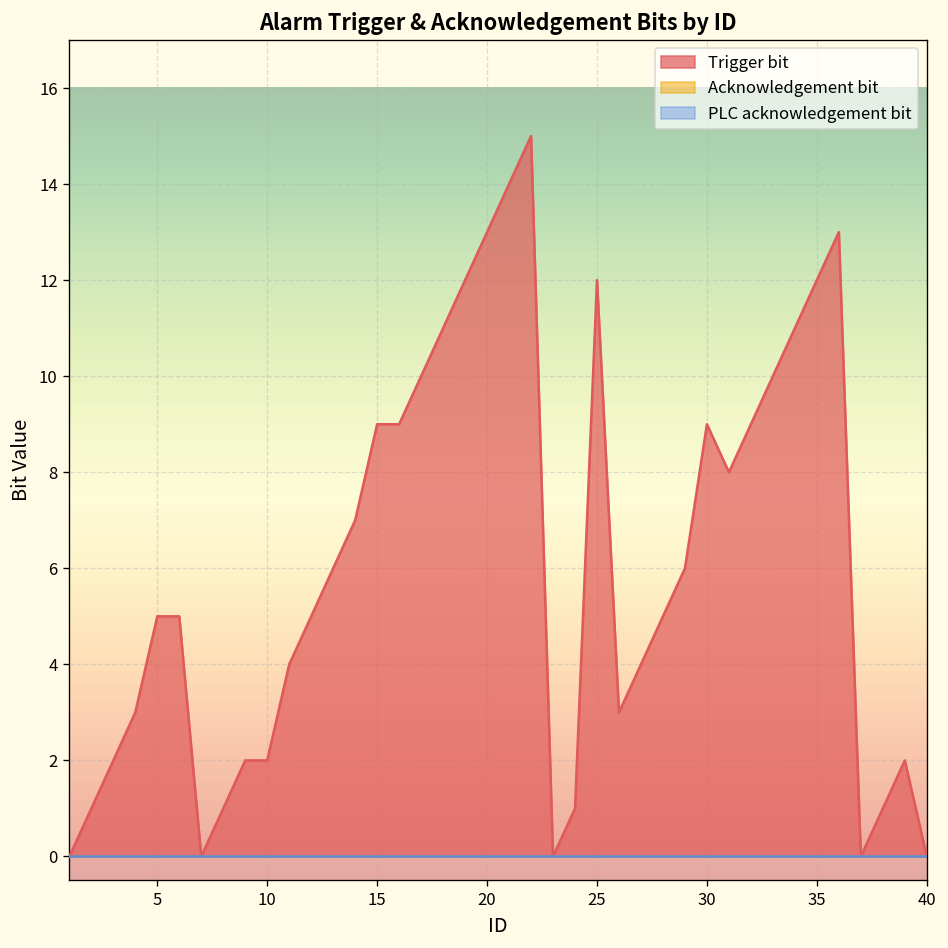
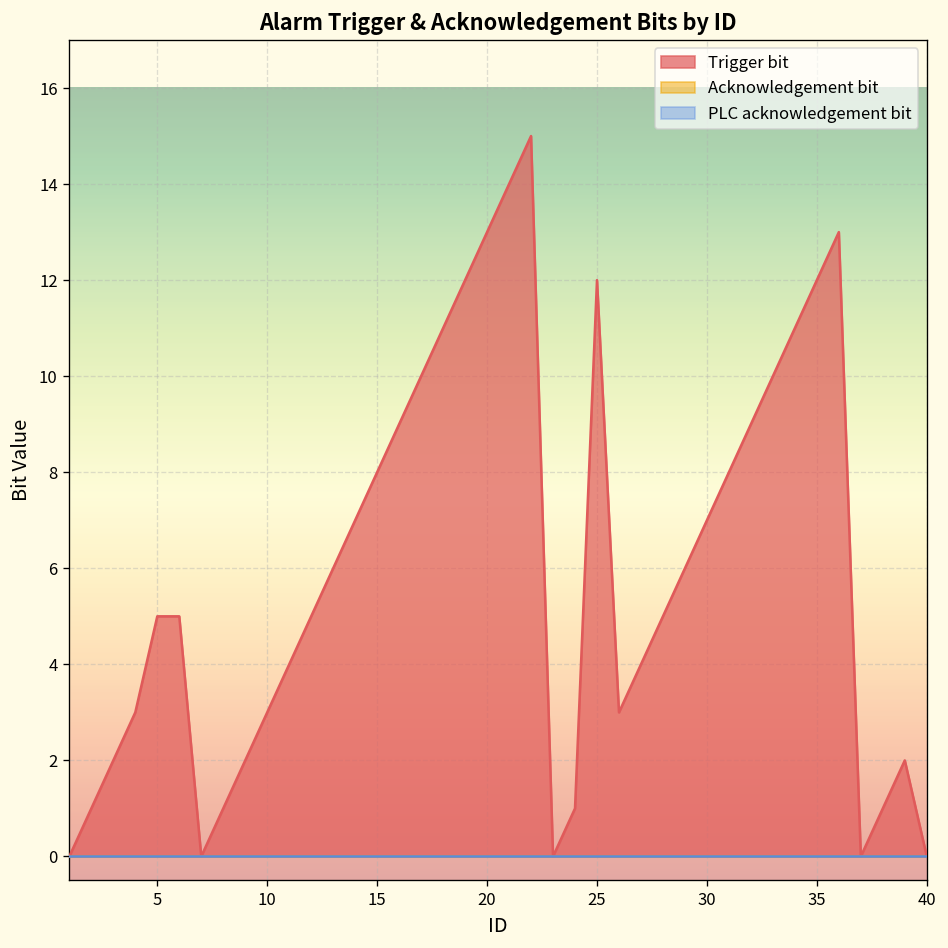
Trigger bit, 10: 2 -> 3
Trigger bit, 15: 9 -> 8
Trigger bit, 30: 9 -> 7
